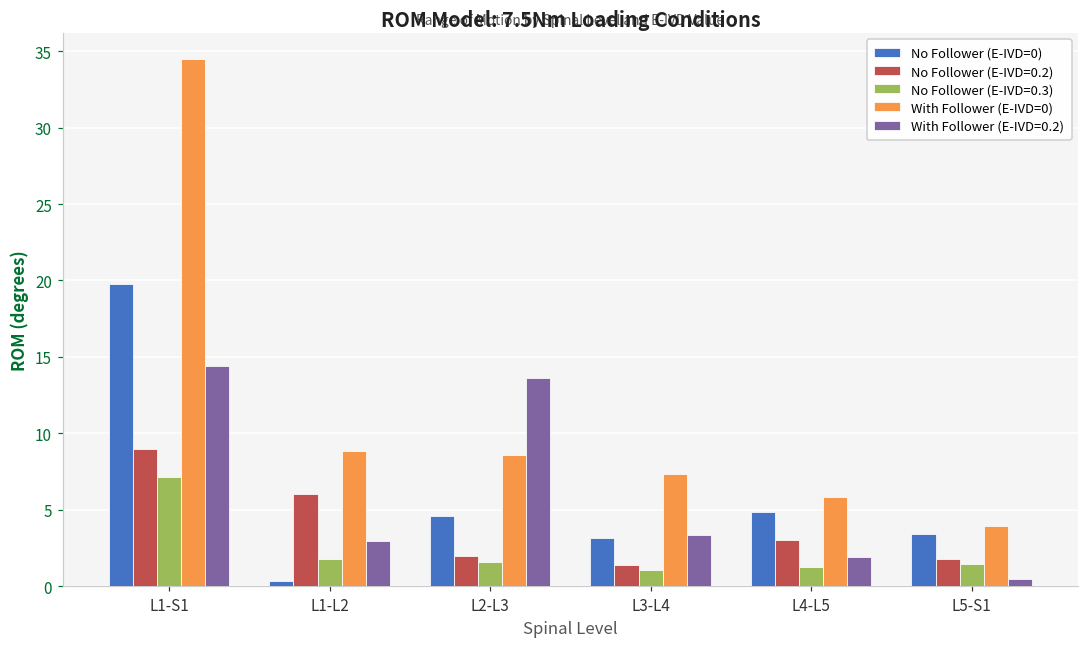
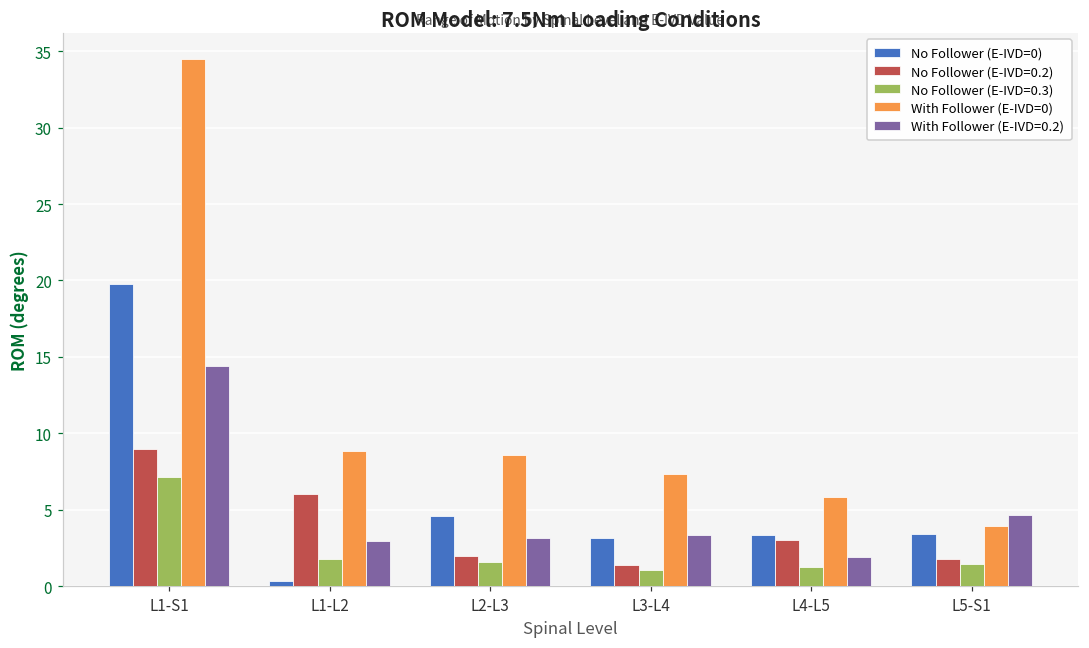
With Follower (E-IVD=0.2), L2-L3: 13.6 -> 3.1
No Follower (E-IVD=0), L4-L5: 4.8 -> 3.3
With Follower (E-IVD=0.2), L5-S1: 0.5 -> 4.7
